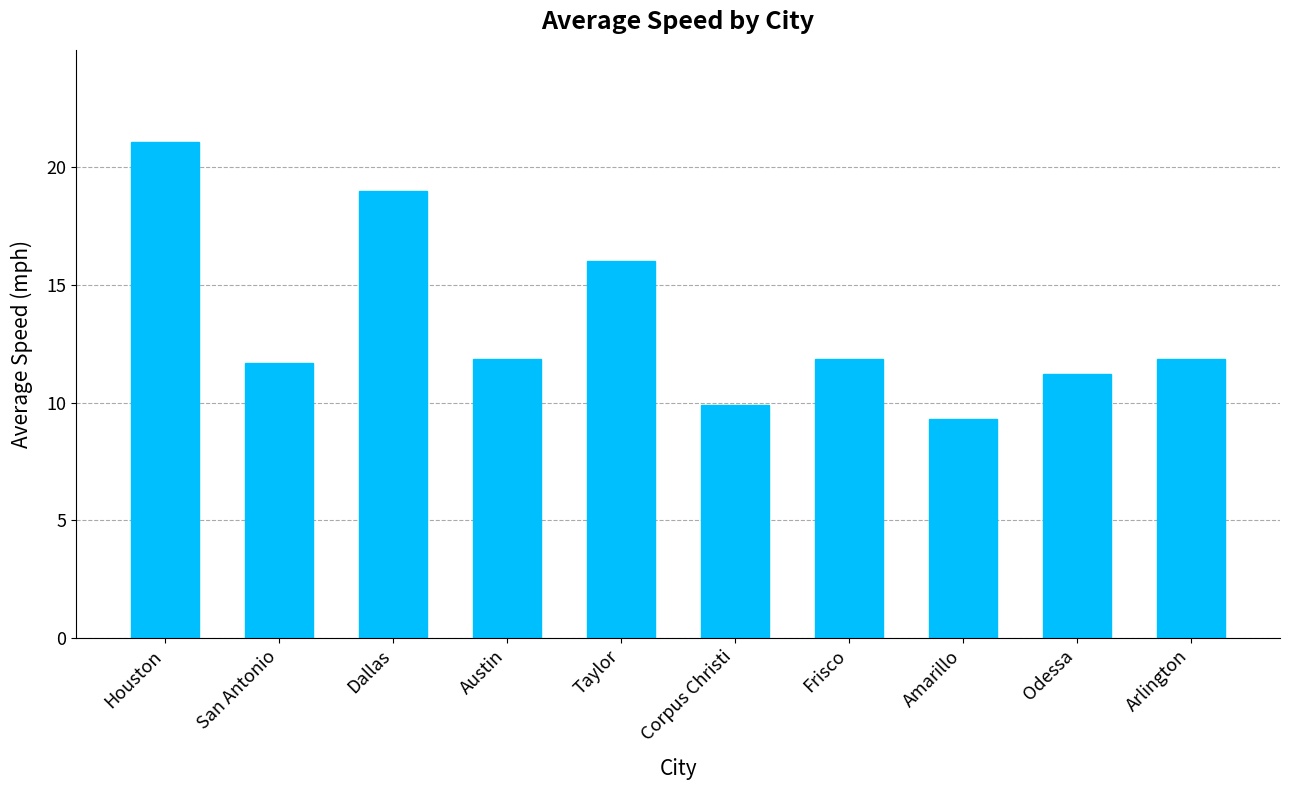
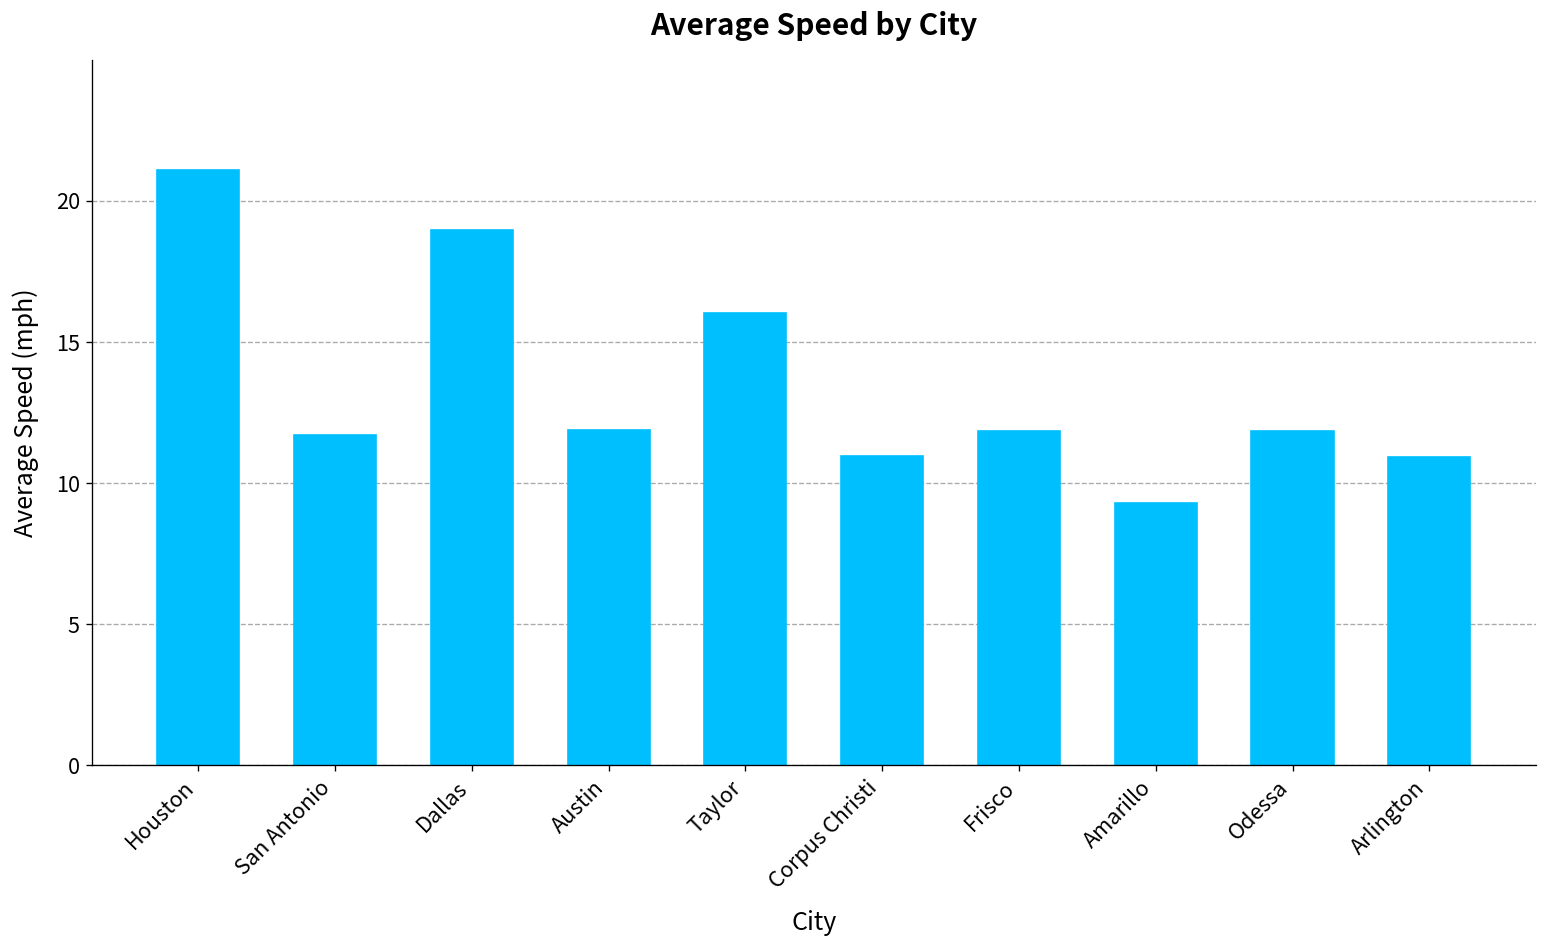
Corpus Christi: 9.9 -> 11.0
Odessa: 11.2 -> 11.8
Arlington: 11.8 -> 10.9
